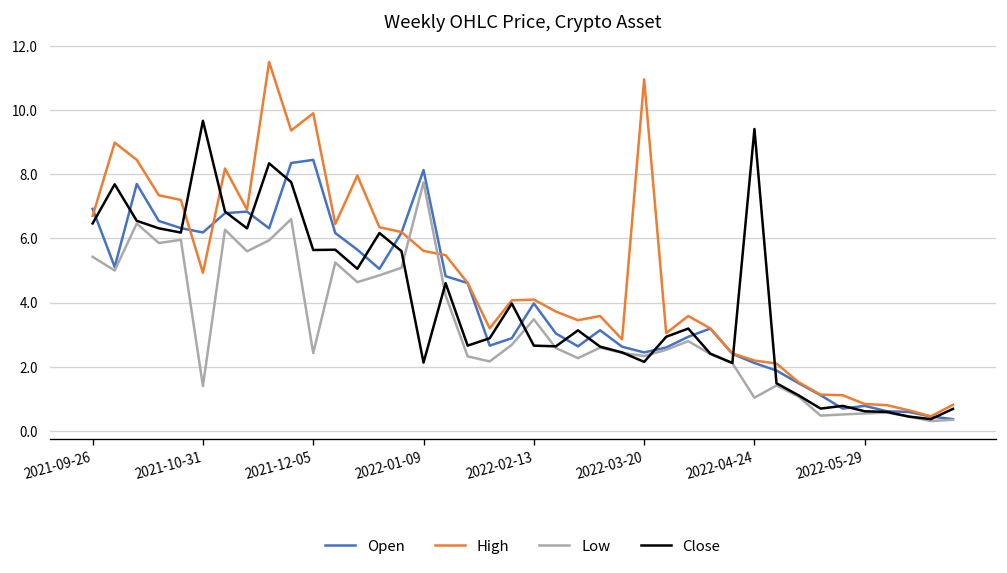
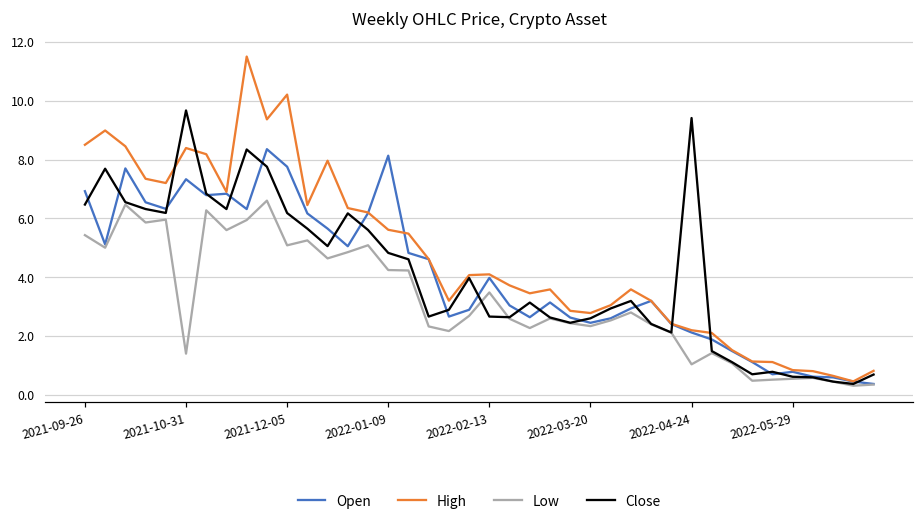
High, 2021-09-26: 6.7 -> 8.5
Open, 2021-10-31: 6.2 -> 7.3
High, 2021-10-31: 4.9 -> 8.4
Open, 2021-12-05: 8.4 -> 7.8
High, 2021-12-05: 9.9 -> 10.2
Low, 2021-12-05: 2.4 -> 5.1
Close, 2021-12-05: 5.6 -> 6.2
Low, 2022-01-09: 7.8 -> 4.2
Close, 2022-01-09: 2.1 -> 4.8
High, 2022-03-20: 11.0 -> 2.8
Close, 2022-03-20: 2.2 -> 2.6
